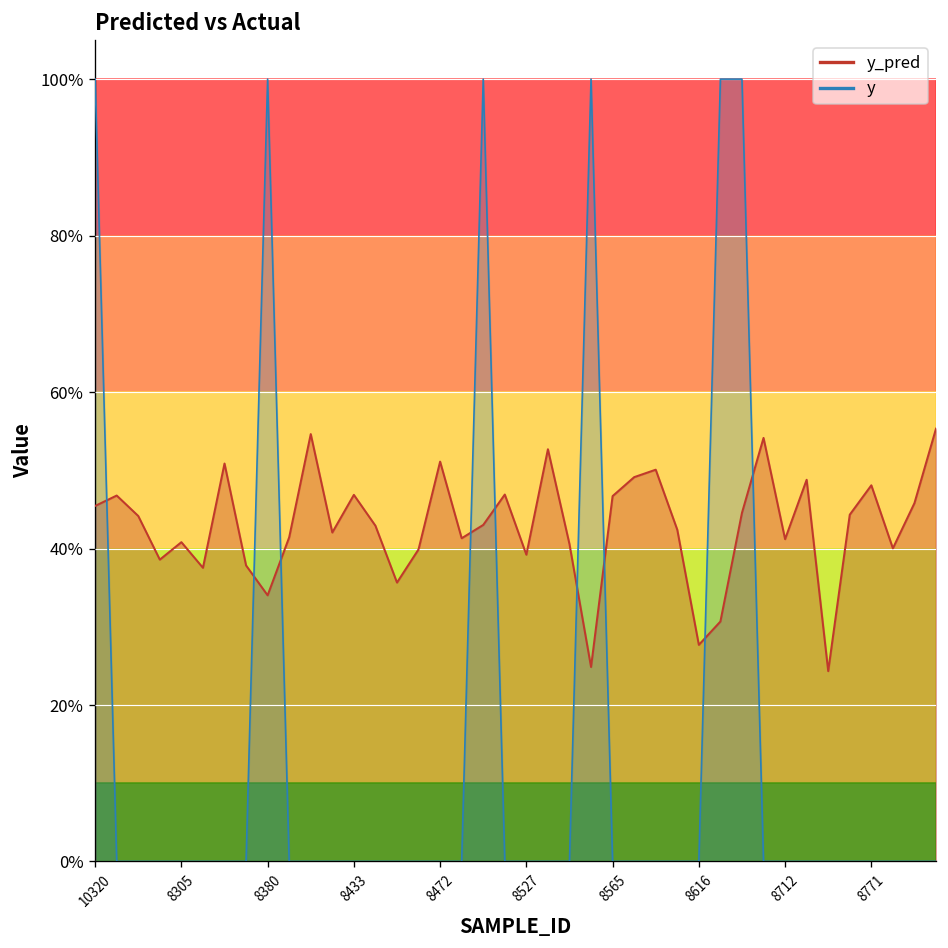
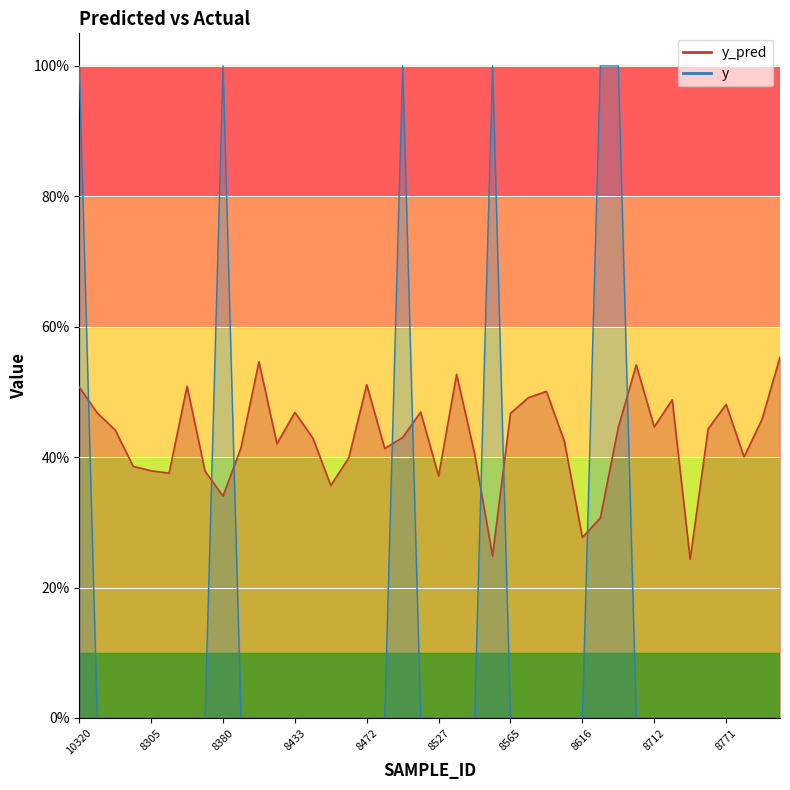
y_pred, 10320: 45% -> 51%
y_pred, 8305: 41% -> 38%
y_pred, 8527: 39% -> 37%
y_pred, 8712: 41% -> 45%
